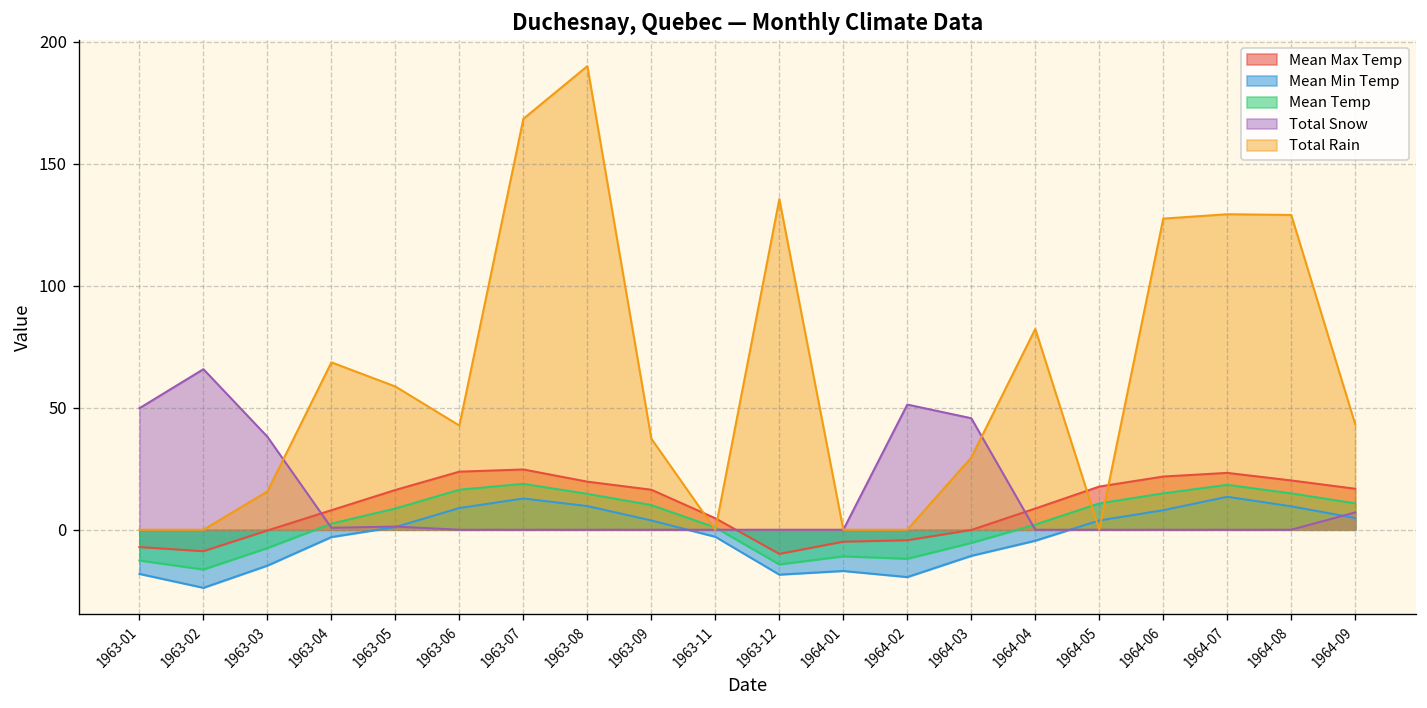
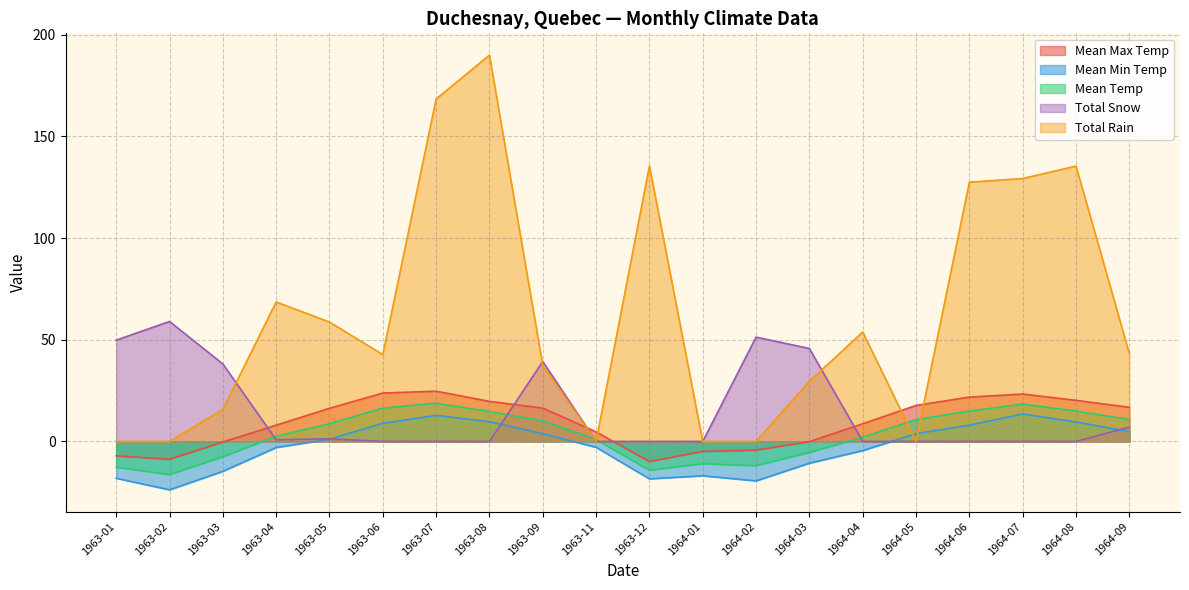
Total Snow, 1963-02: 66 -> 59
Total Snow, 1963-09: 0 -> 39
Total Rain, 1964-04: 82 -> 54
Total Rain, 1964-08: 129 -> 135
